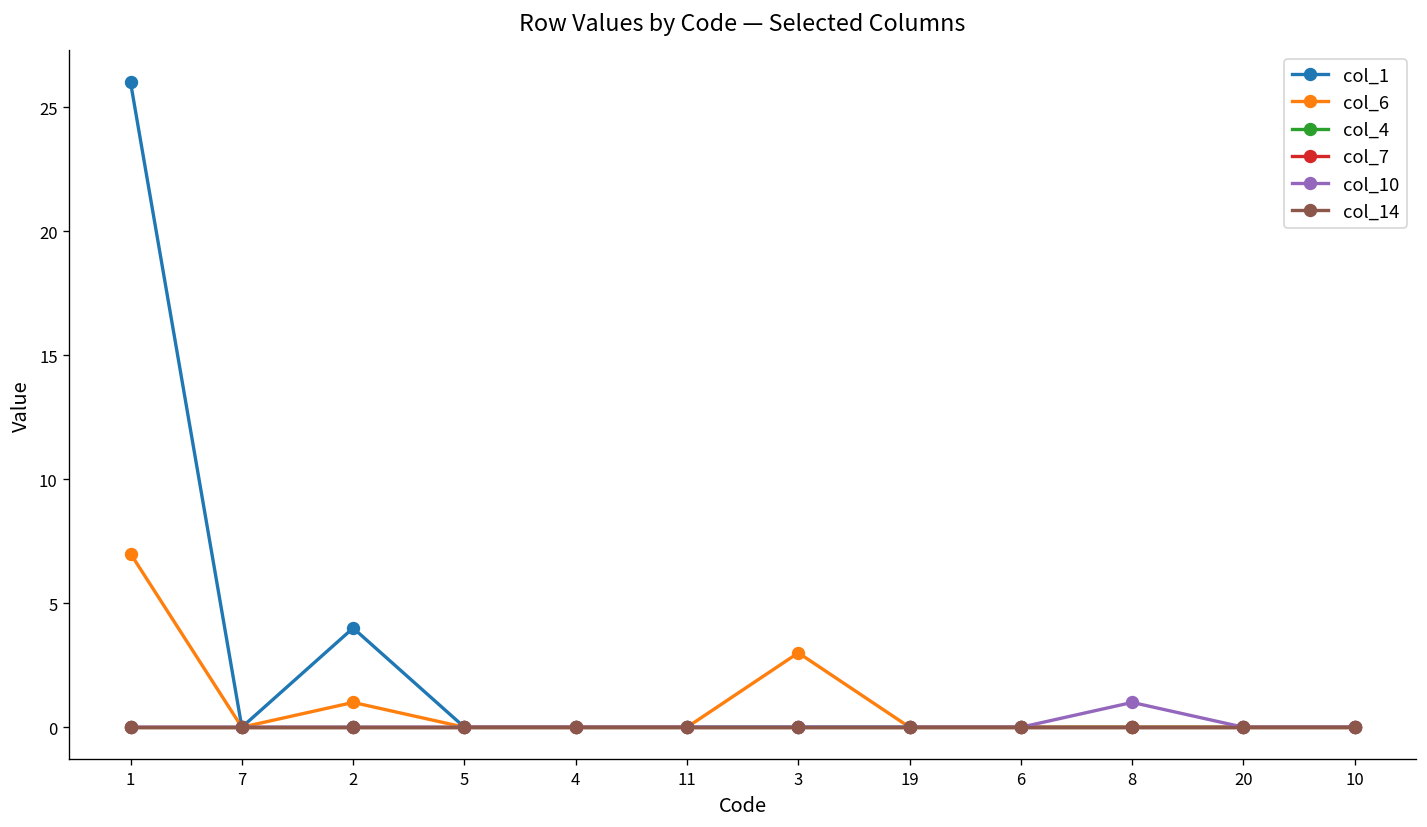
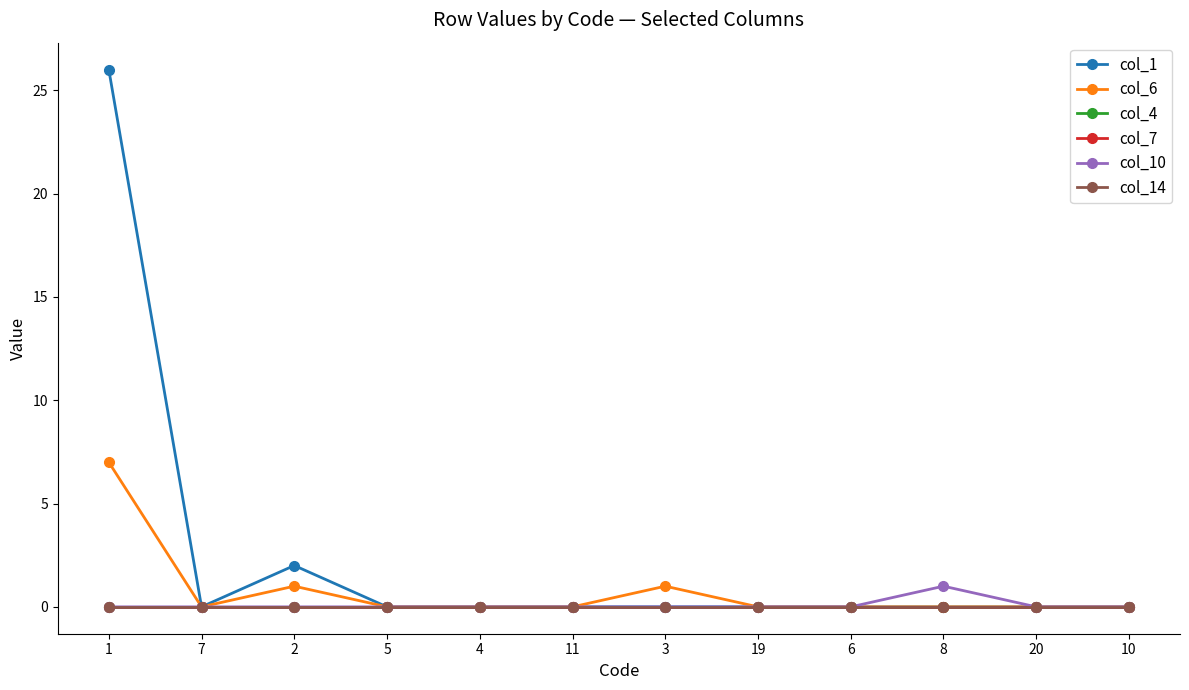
col_1, 2: 4 -> 2
col_6, 3: 3 -> 1
